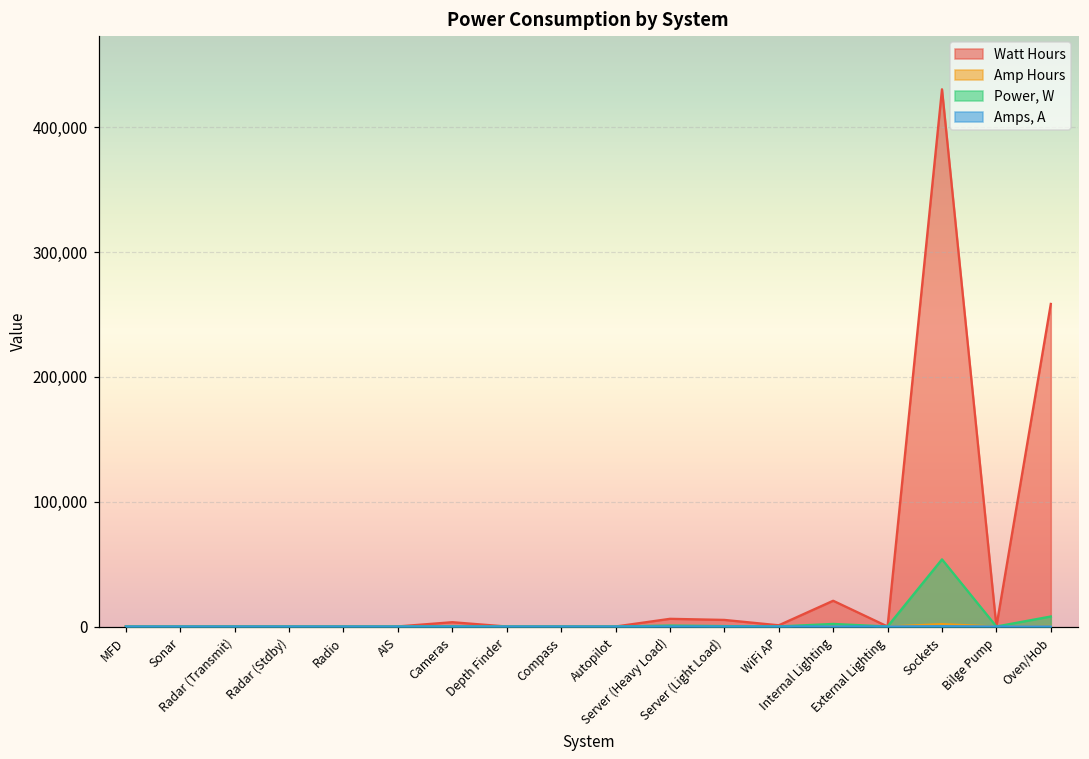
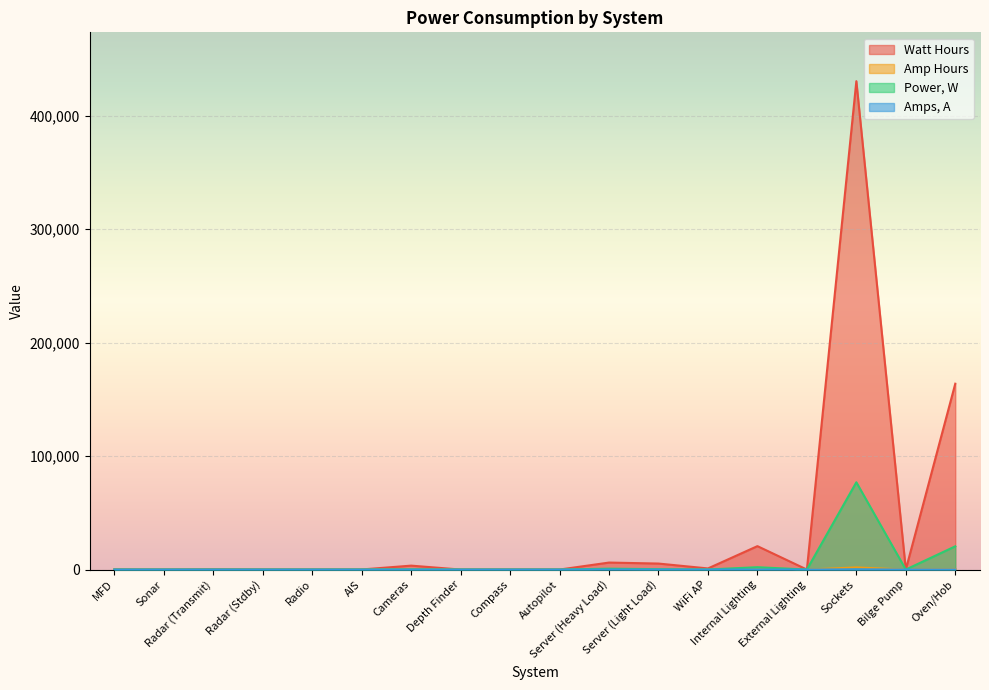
Power, W, Sockets: 54,000 -> 77,000
Watt Hours, Oven/Hob: 259,000 -> 164,000
Power, W, Oven/Hob: 8,000 -> 20,000
